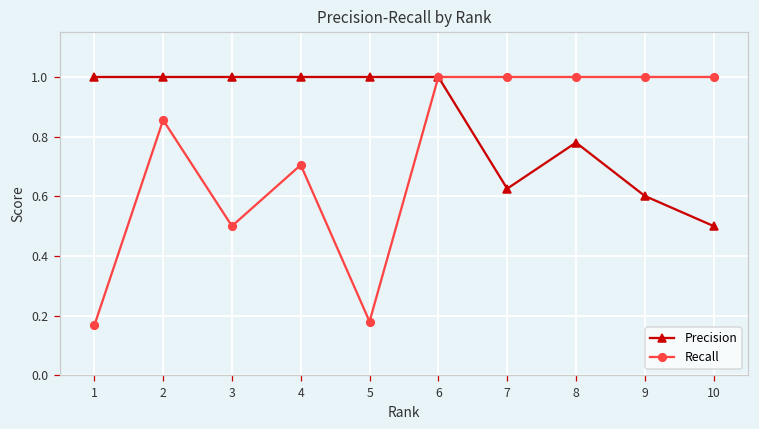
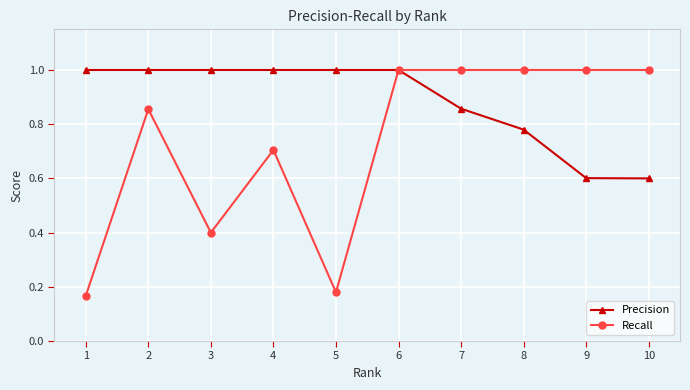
Recall, 3: 0.5 -> 0.4
Precision, 7: 0.63 -> 0.86
Precision, 10: 0.5 -> 0.6
